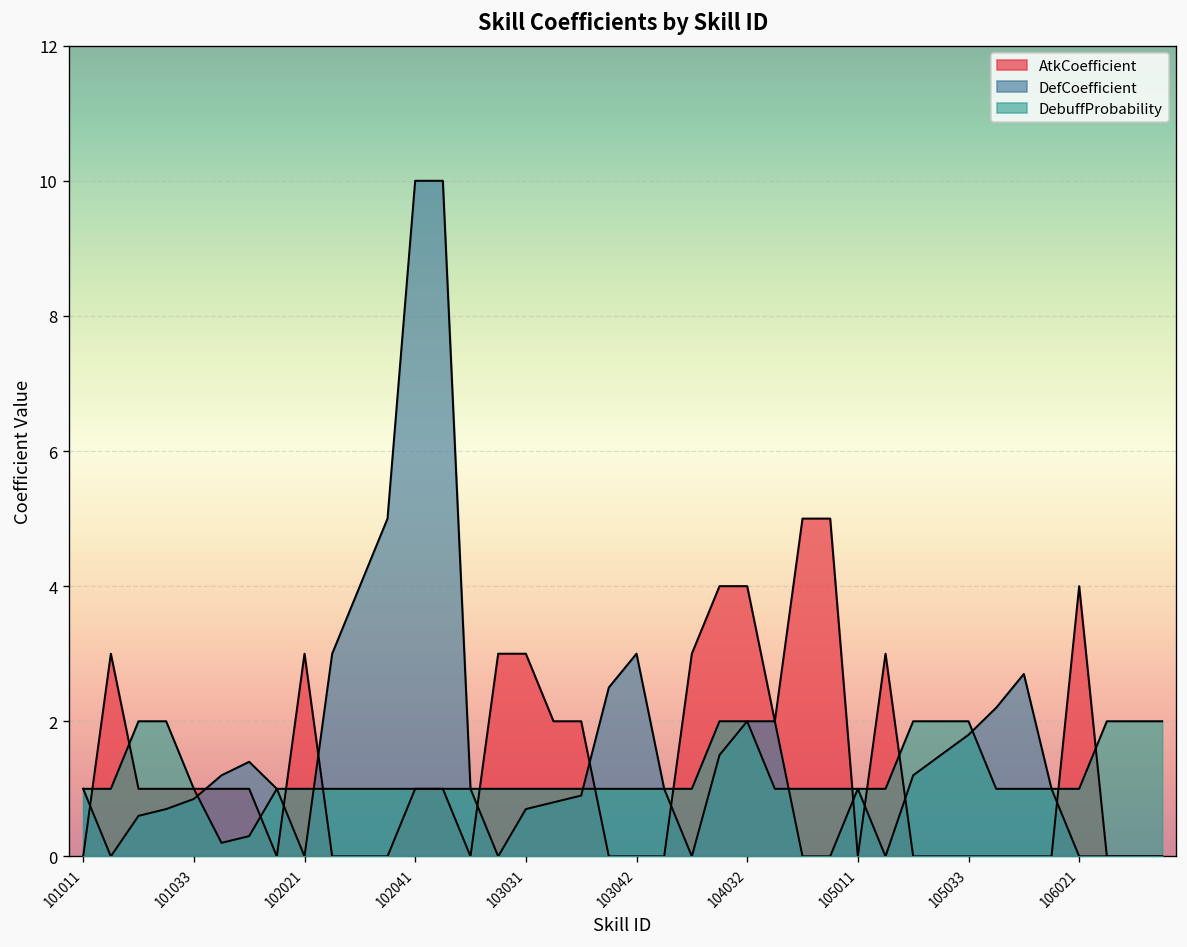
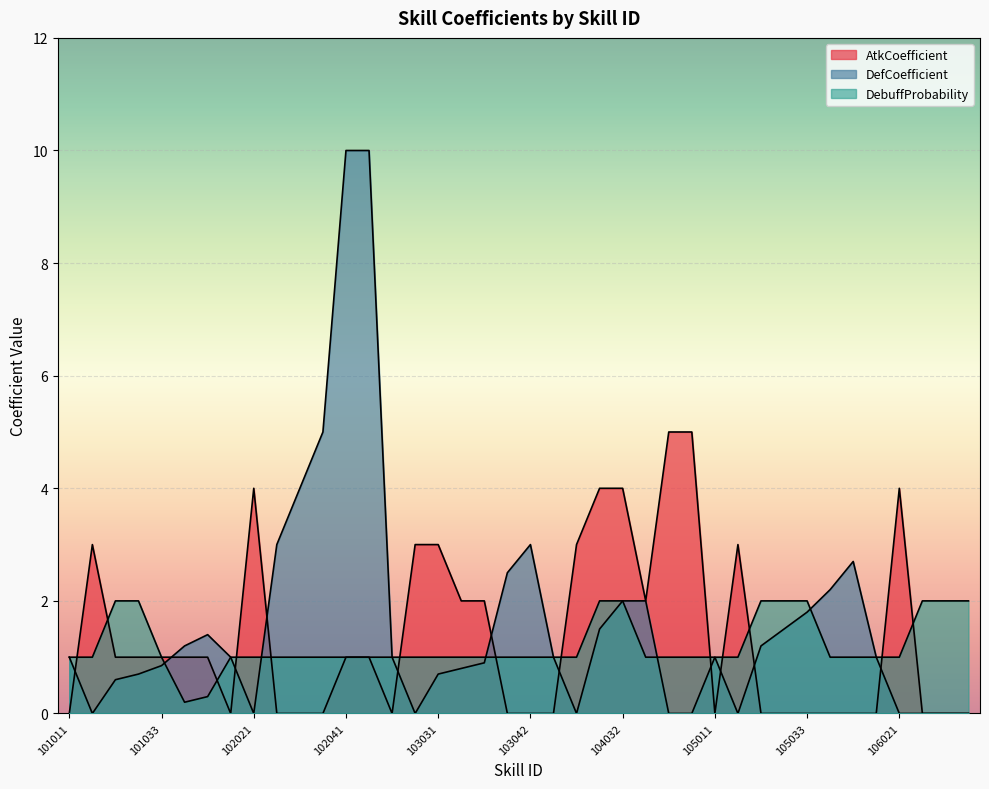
AtkCoefficient, 102021: 3 -> 4
